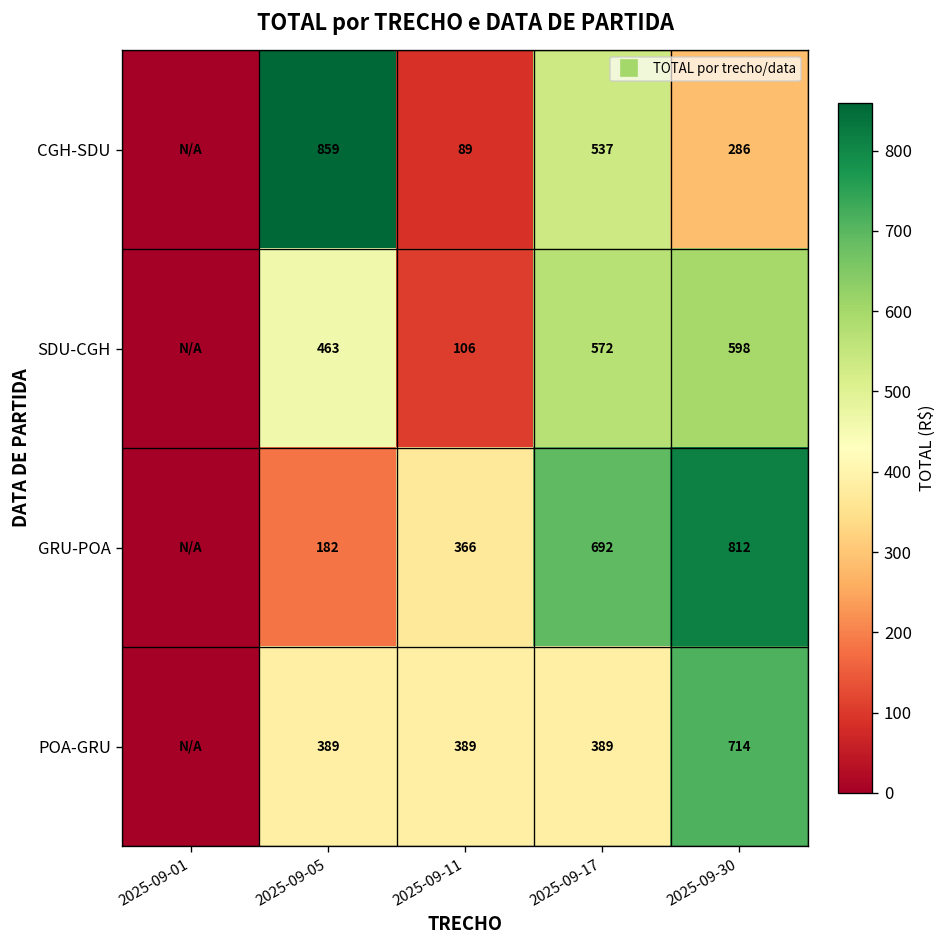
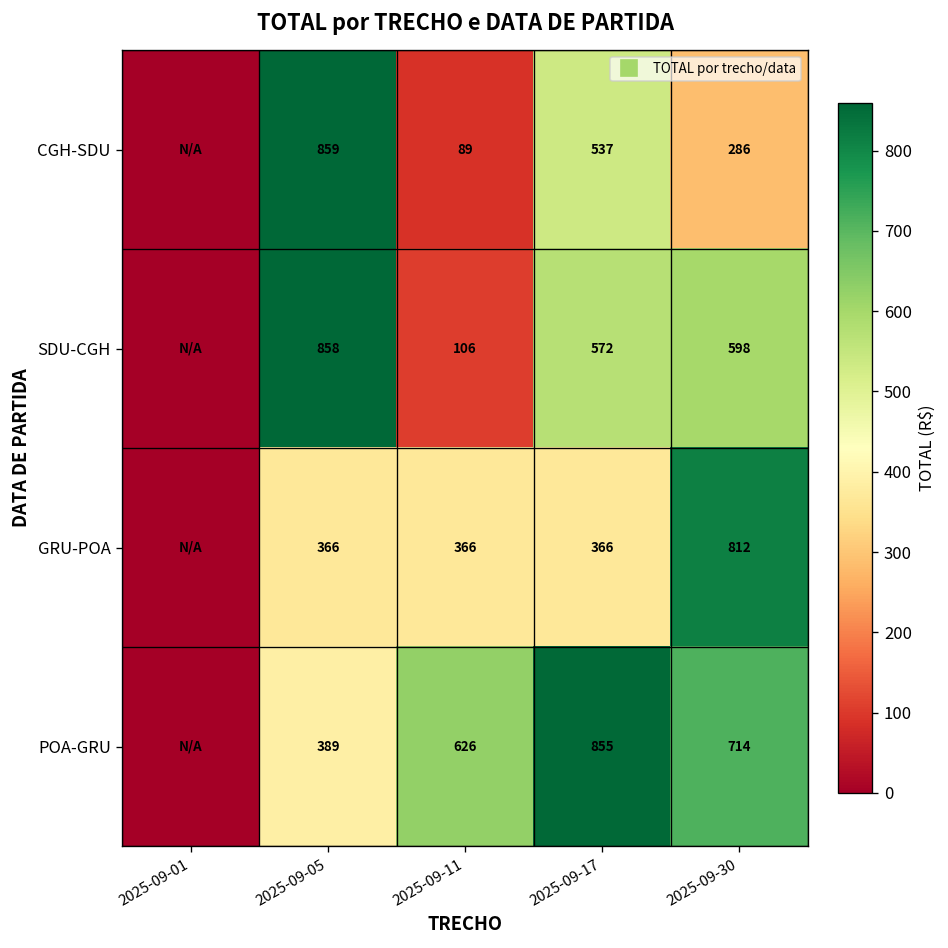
SDU-CGH, 2025-09-05: 463 -> 858
GRU-POA, 2025-09-05: 182 -> 366
GRU-POA, 2025-09-17: 692 -> 366
POA-GRU, 2025-09-11: 389 -> 626
POA-GRU, 2025-09-17: 389 -> 855
